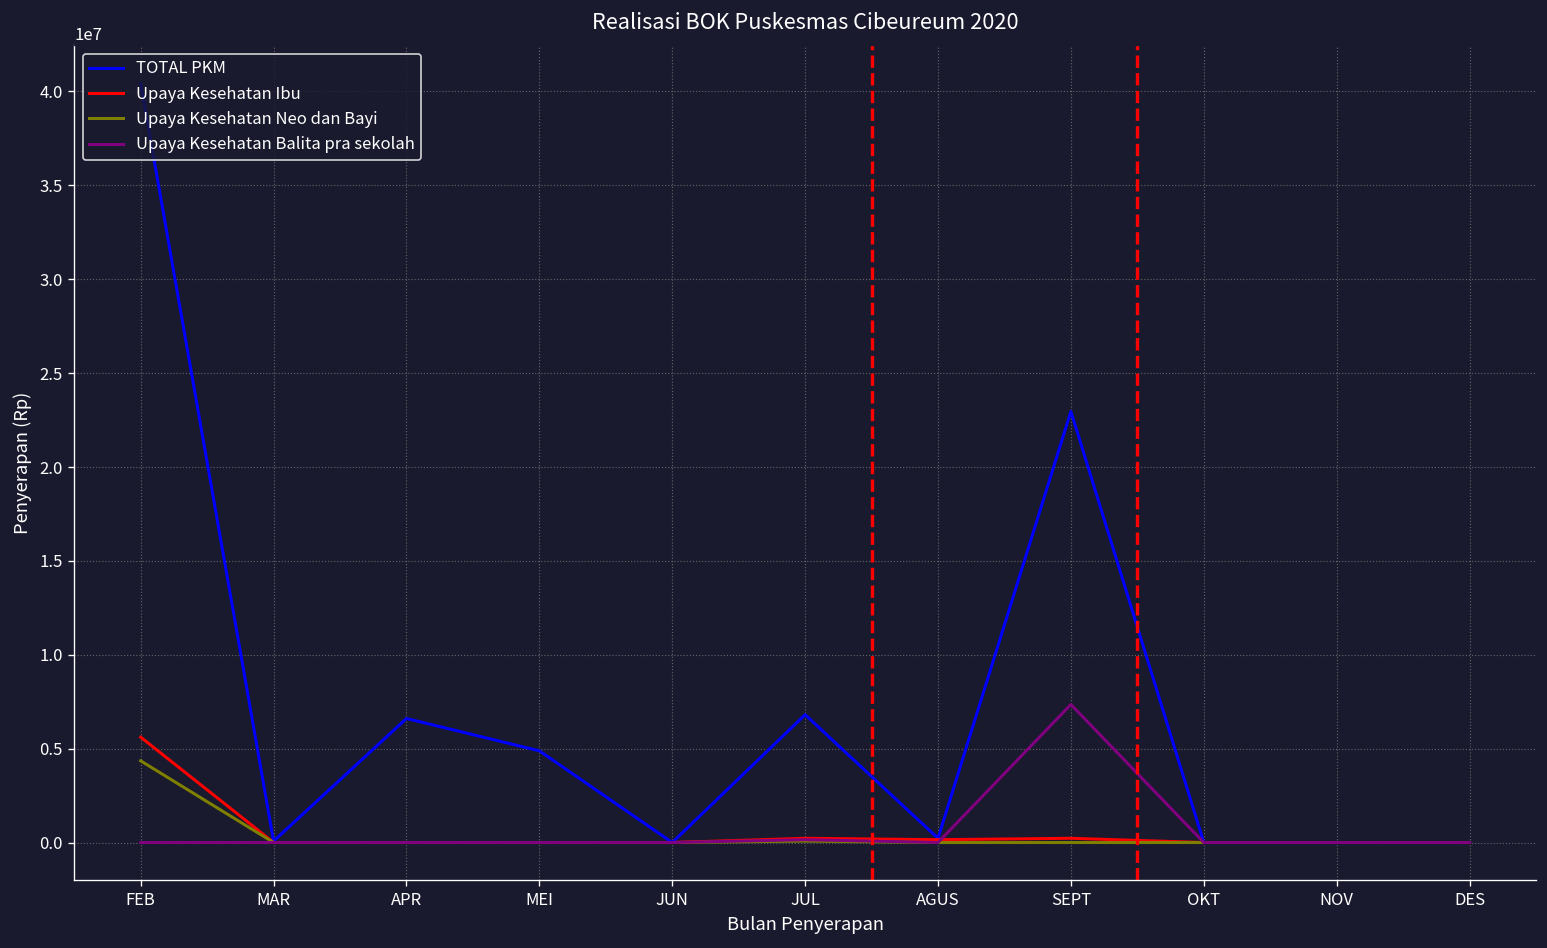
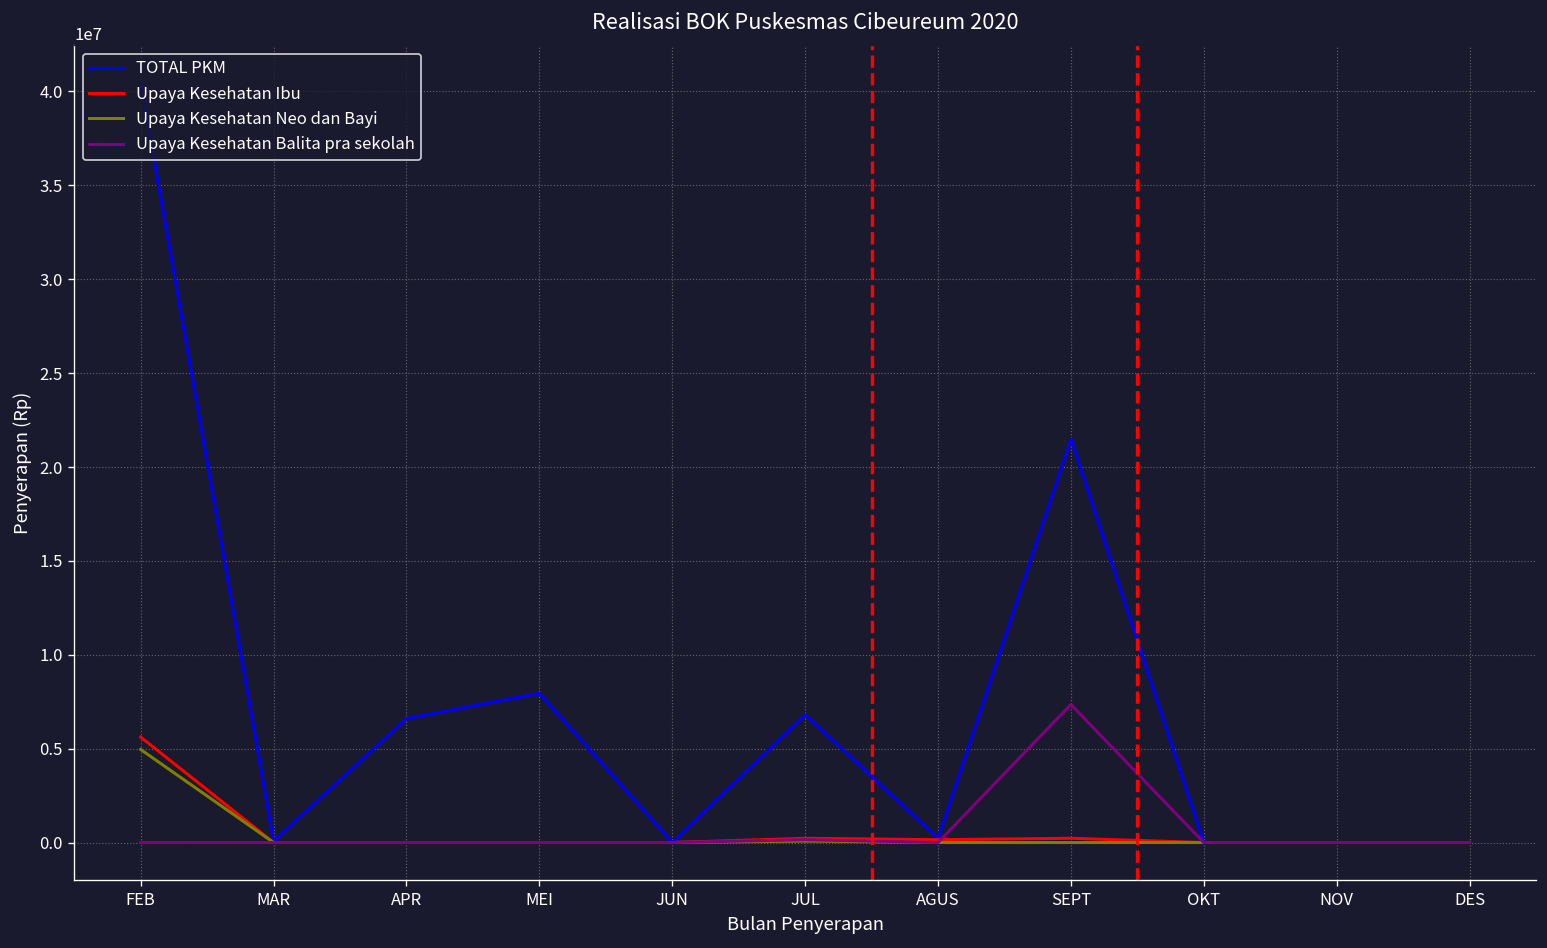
Upaya Kesehatan Neo dan Bayi, FEB: 4400000 -> 5000000
TOTAL PKM, MEI: 4900000 -> 7900000
TOTAL PKM, SEPT: 23000000 -> 21500000
